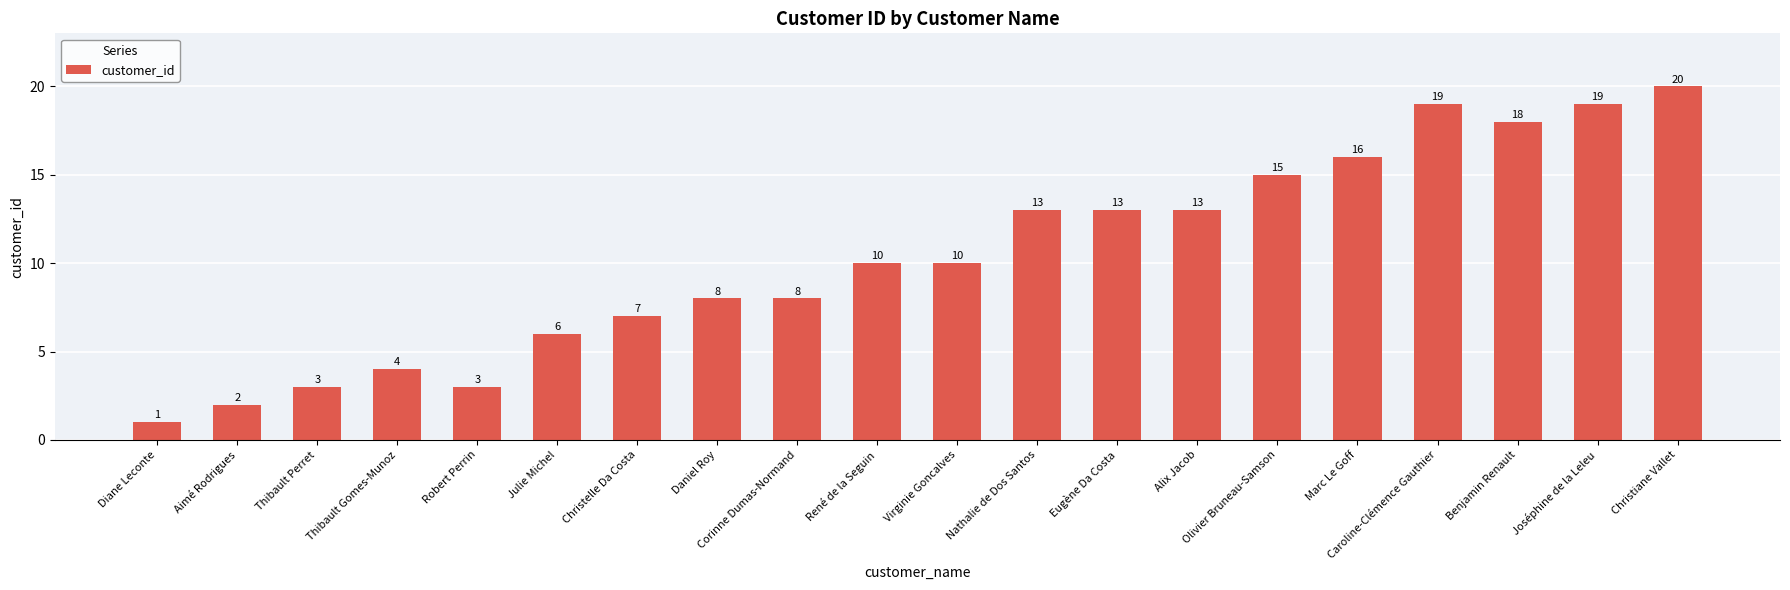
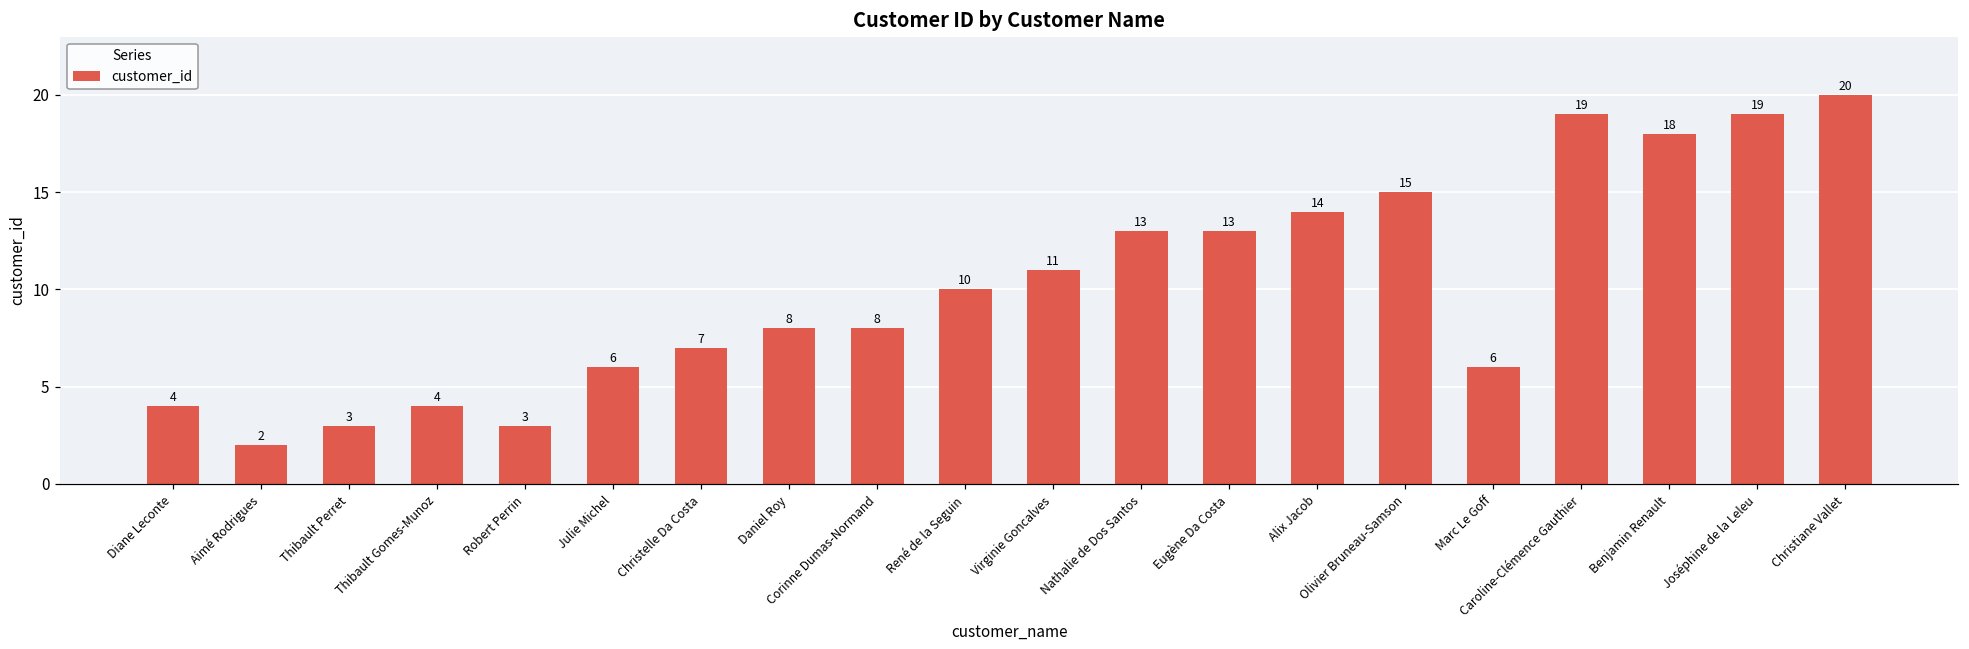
Diane Leconte: 1 -> 4
Virginie Goncalves: 10 -> 11
Alix Jacob: 13 -> 14
Marc Le Goff: 16 -> 6
